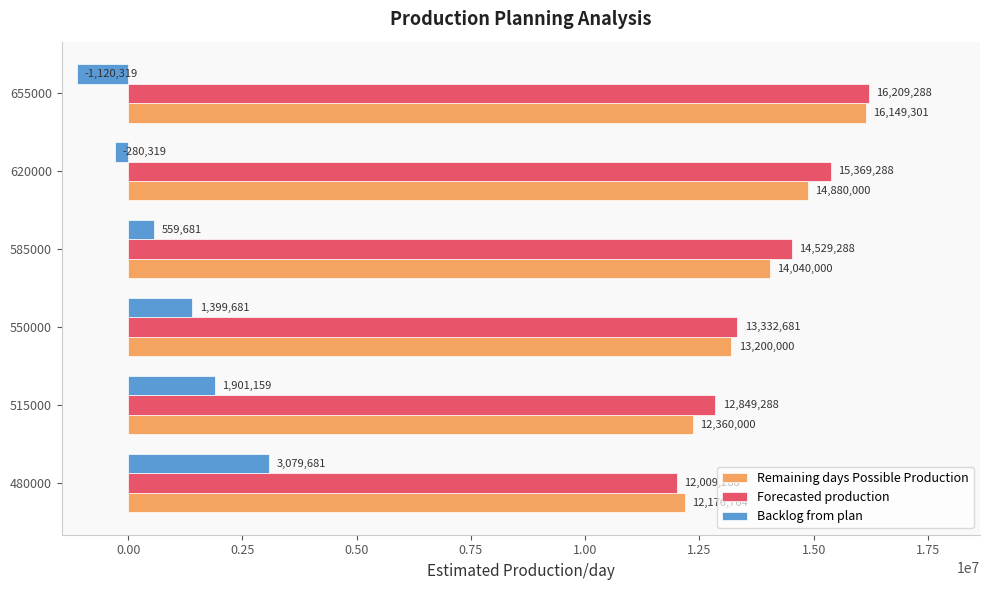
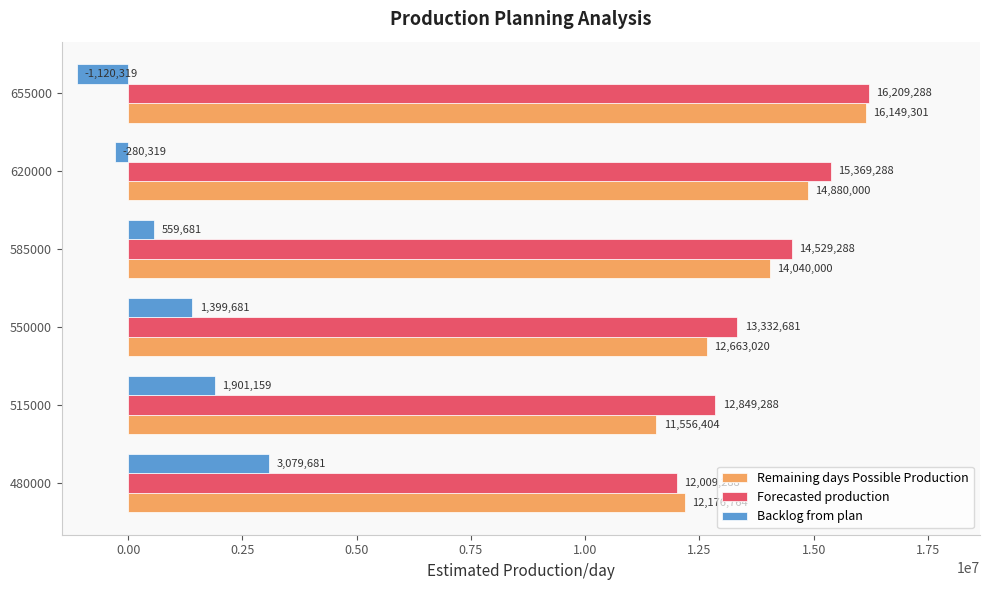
Remaining days Possible Production, 550000: 13,200,000 -> 12,663,020
Remaining days Possible Production, 515000: 12,360,000 -> 11,556,404
